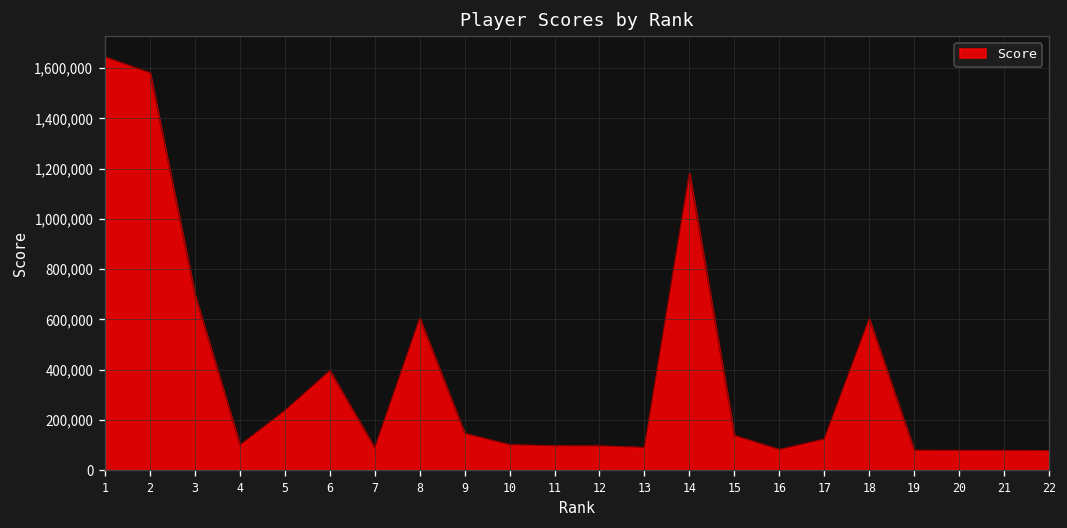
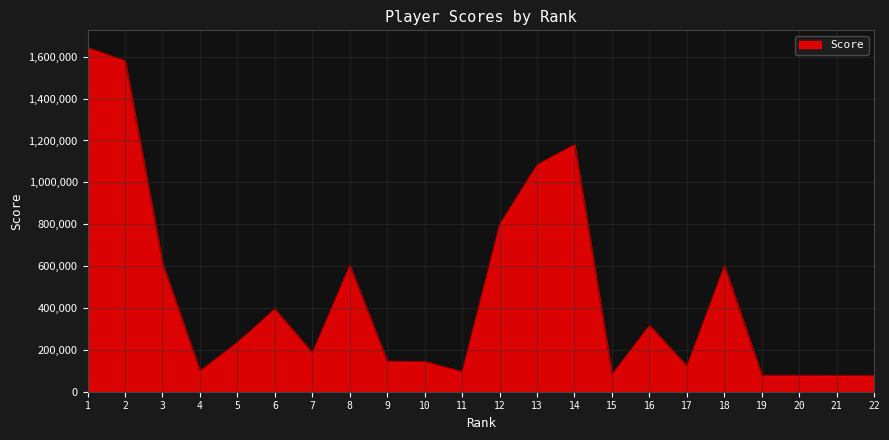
3: 700,000 -> 610,000
7: 90,000 -> 190,000
10: 100,000 -> 140,000
12: 100,000 -> 800,000
13: 90,000 -> 1,080,000
15: 140,000 -> 80,000
16: 80,000 -> 320,000
